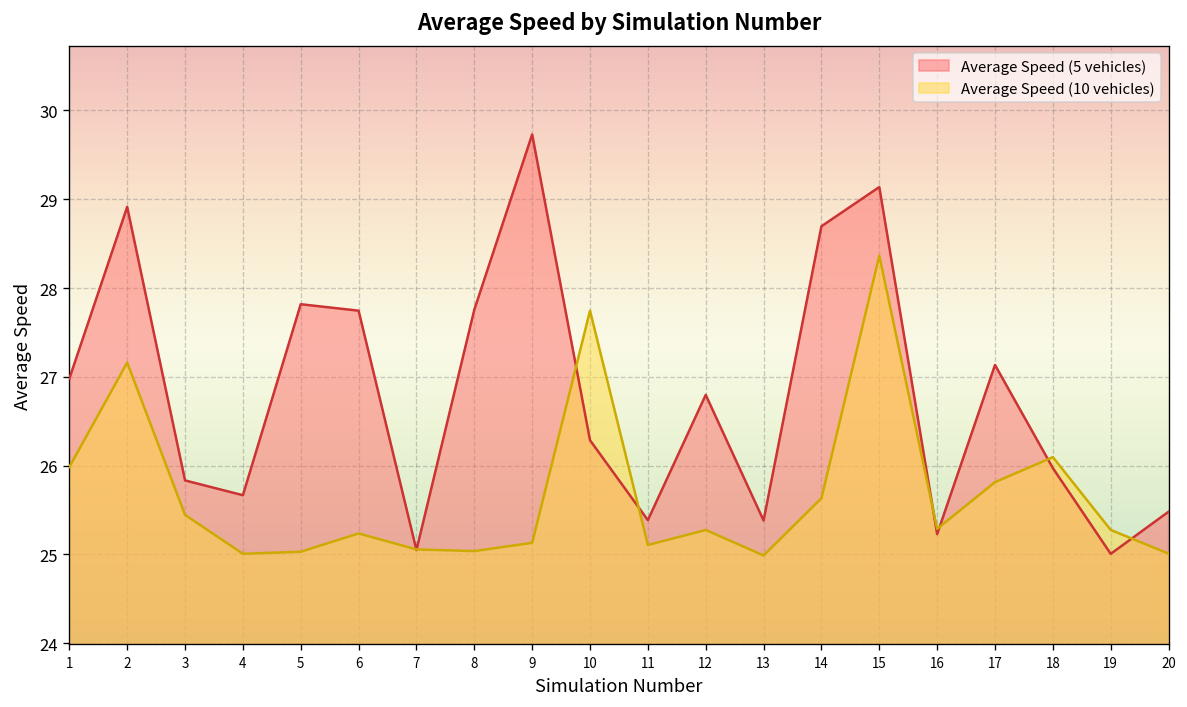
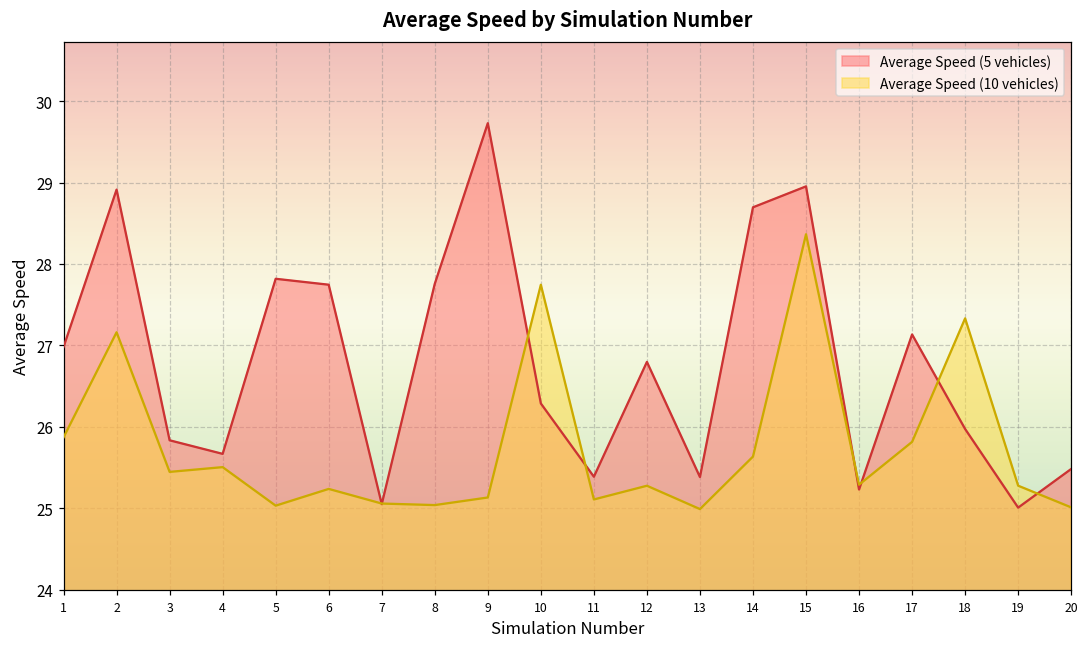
Average Speed (10 vehicles), 1: 26.0 -> 25.9
Average Speed (10 vehicles), 4: 25.0 -> 25.5
Average Speed (5 vehicles), 15: 29.1 -> 29.0
Average Speed (10 vehicles), 18: 26.1 -> 27.3
